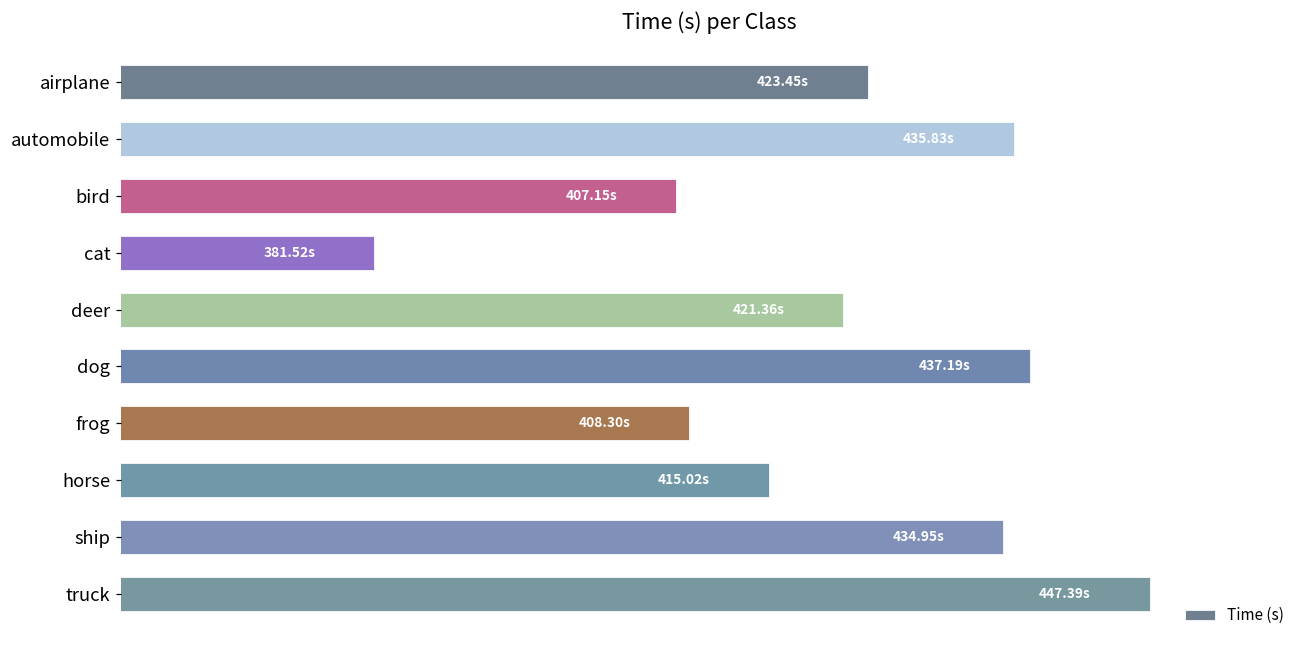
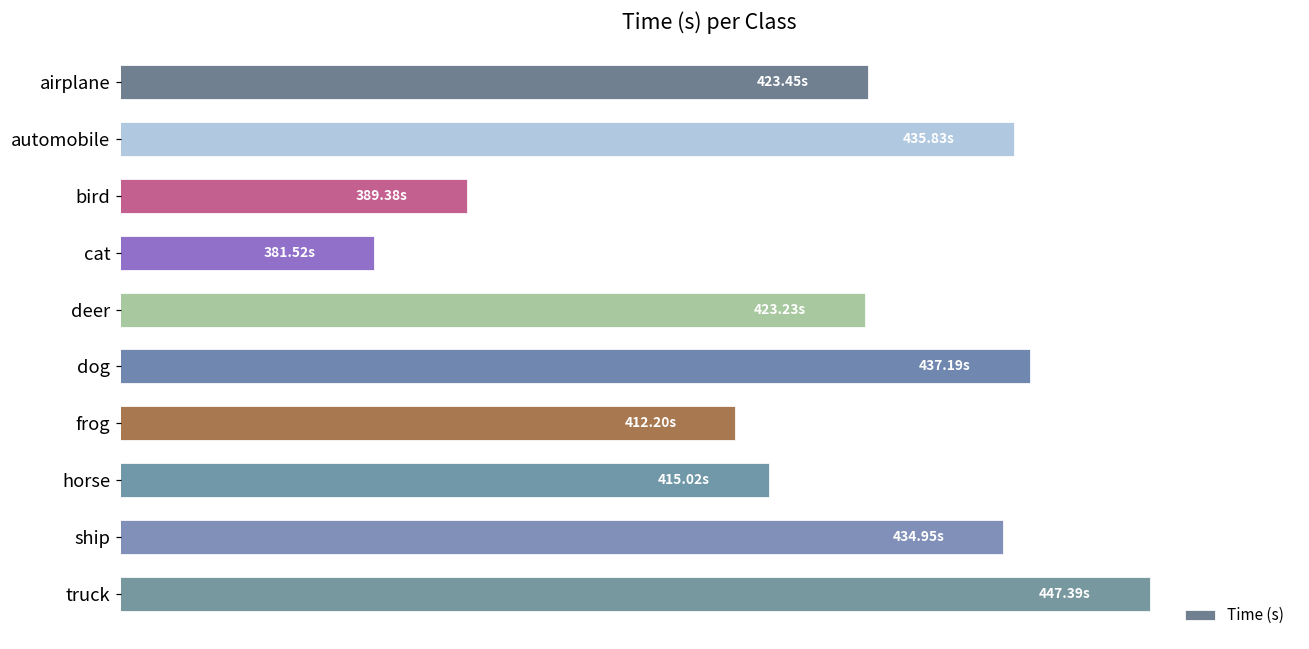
bird: 407.15s -> 389.38s
deer: 421.36s -> 423.23s
frog: 408.30s -> 412.20s
